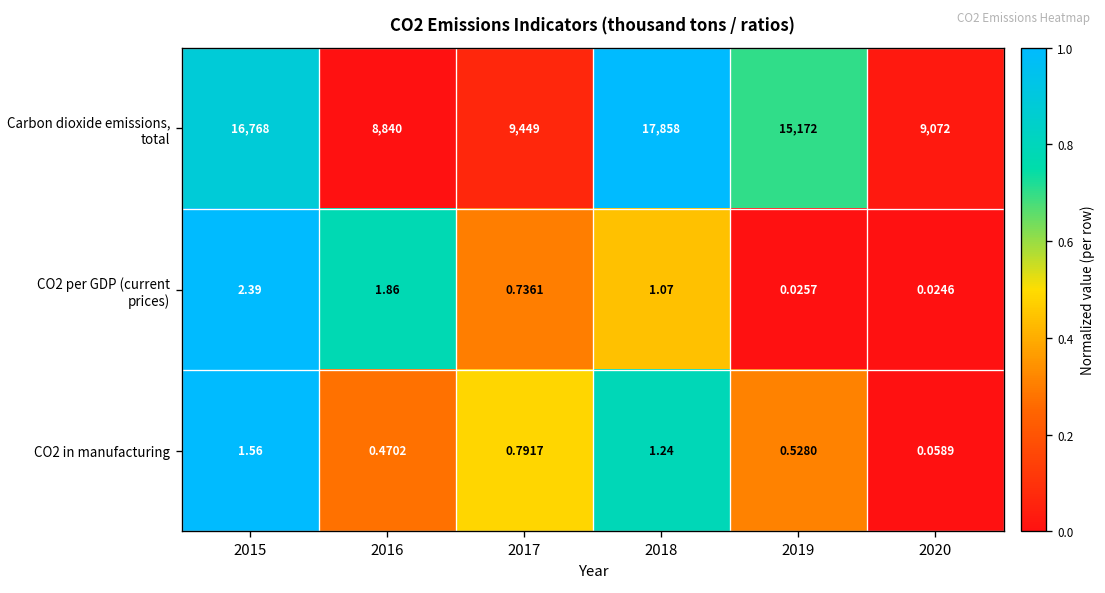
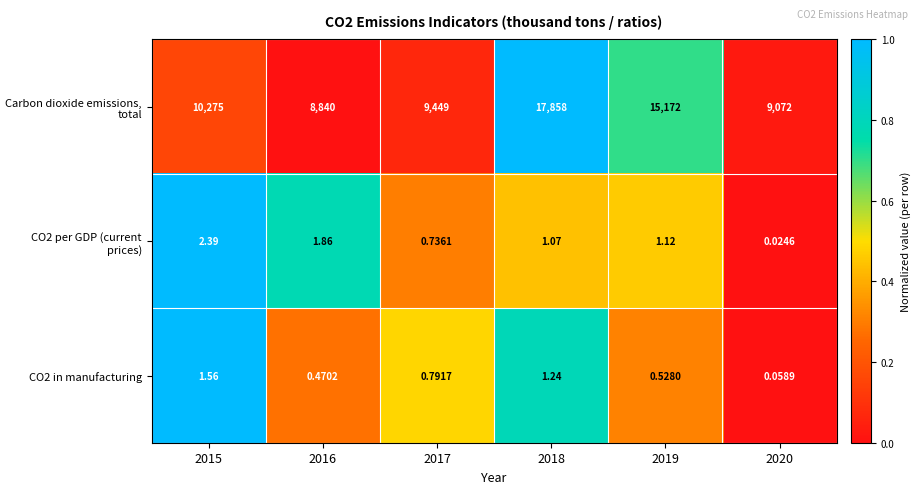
Carbon dioxide emissions, total, 2015: 16,768 -> 10,275
CO2 per GDP (current prices), 2019: 0.0257 -> 1.12
